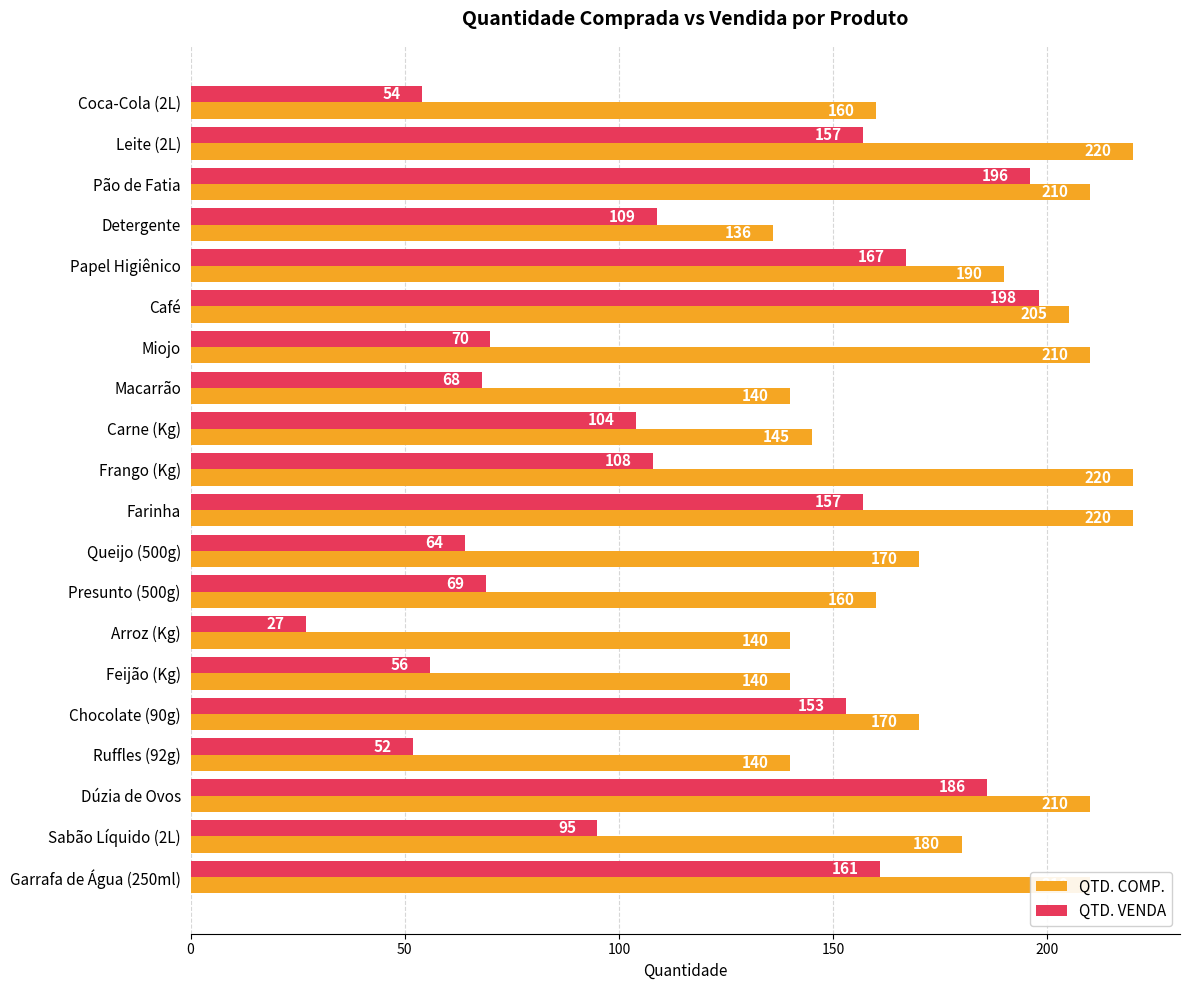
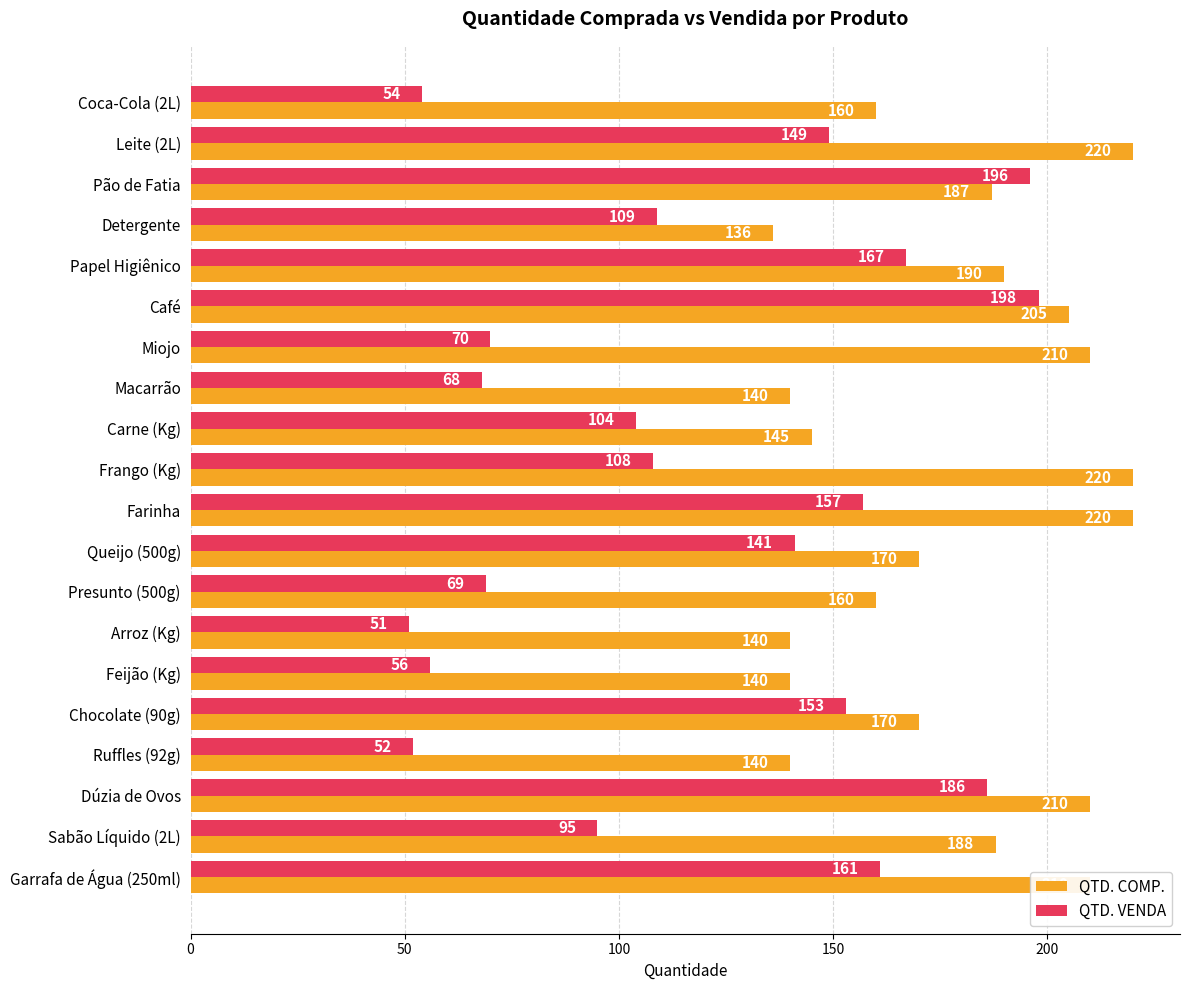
QTD. VENDA, Leite (2L): 157 -> 149
QTD. COMP., Pão de Fatia: 210 -> 187
QTD. VENDA, Queijo (500g): 64 -> 141
QTD. VENDA, Arroz (Kg): 27 -> 51
QTD. COMP., Sabão Líquido (2L): 180 -> 188
